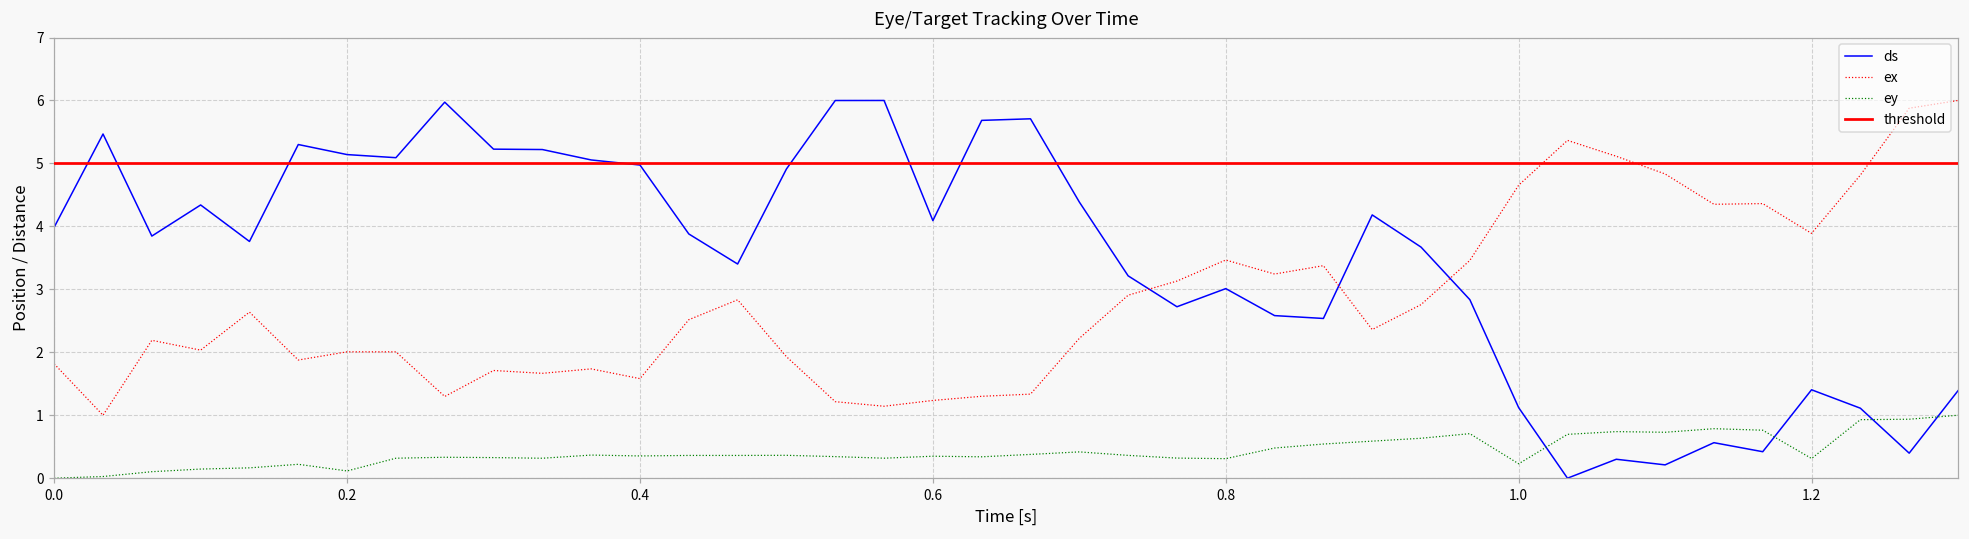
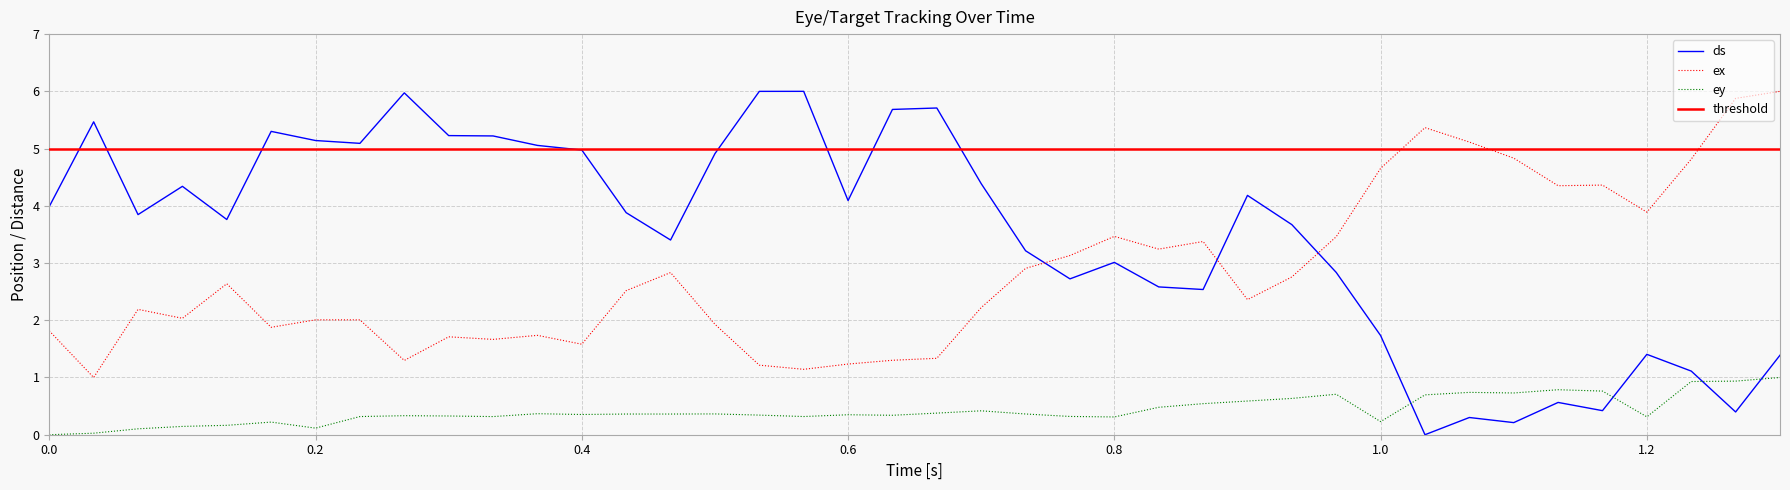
ds, 1.0: 1.1 -> 1.7
